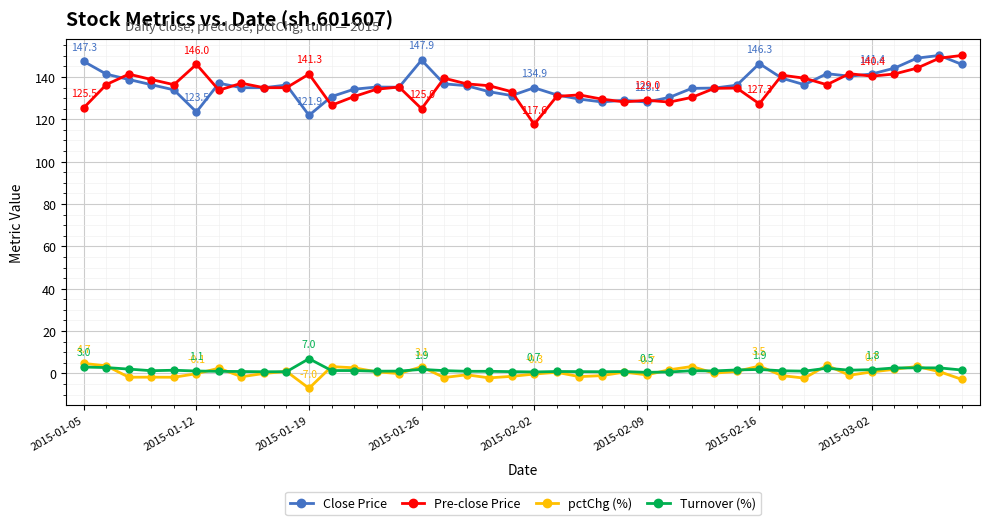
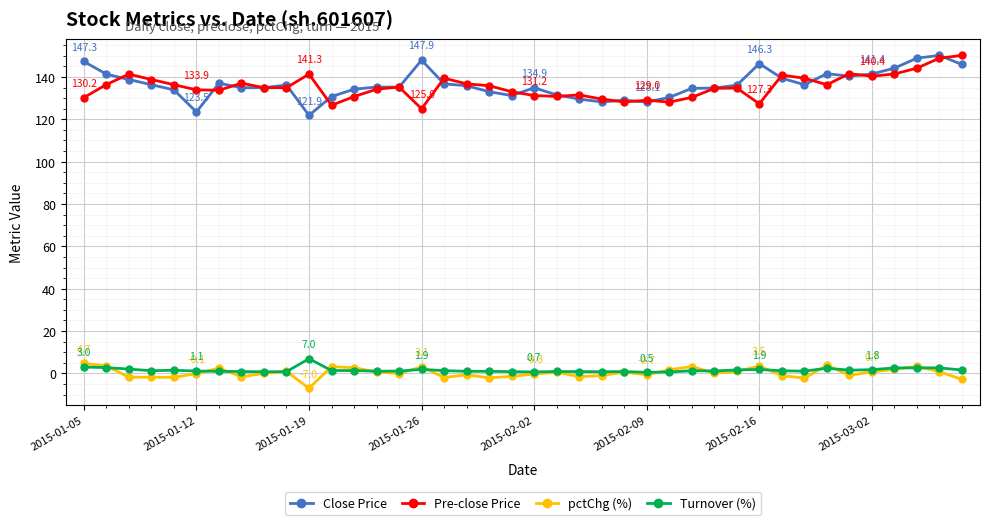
Pre-close Price, 2015-01-05: 125.5 -> 130.2
Pre-close Price, 2015-01-12: 146.0 -> 133.9
Pre-close Price, 2015-02-02: 117.6 -> 131.2
